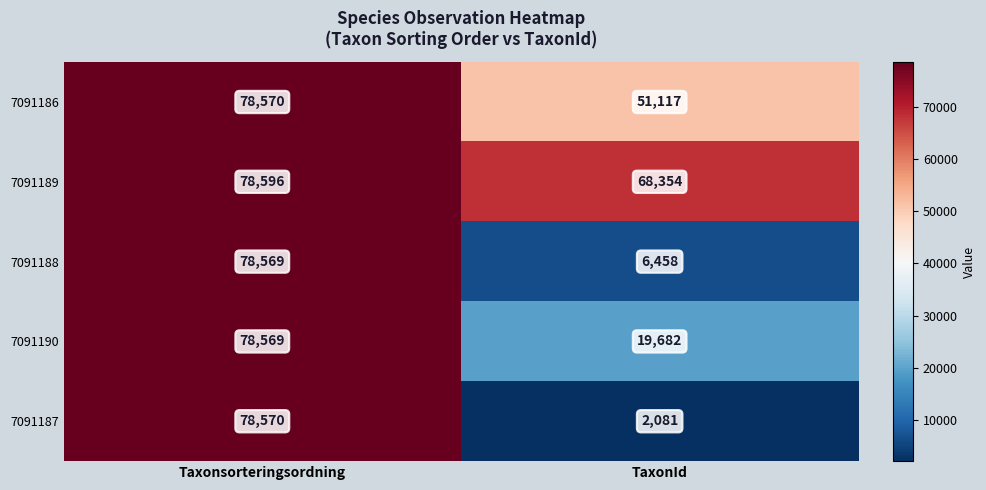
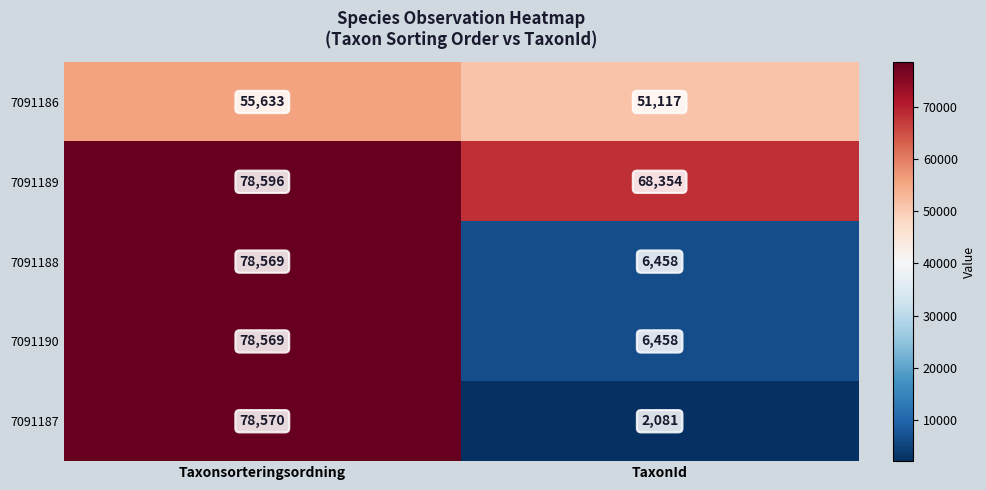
7091186, Taxonsorteringsordning: 78,570 -> 55,633
7091190, TaxonId: 19,682 -> 6,458
